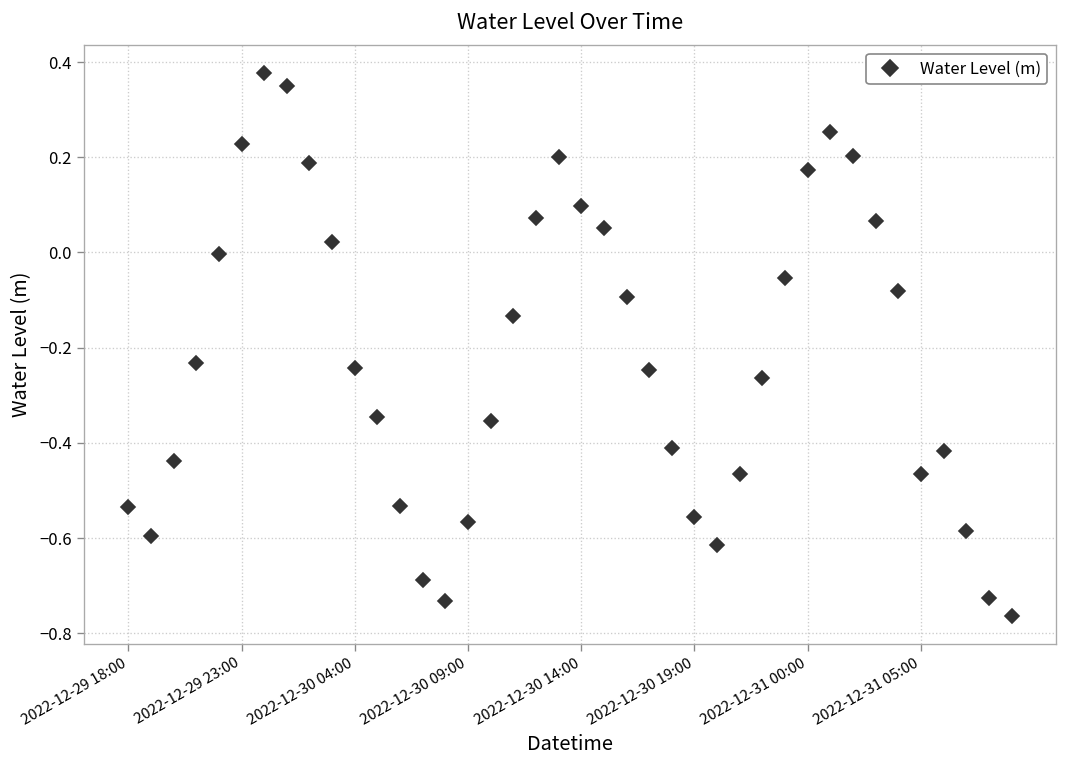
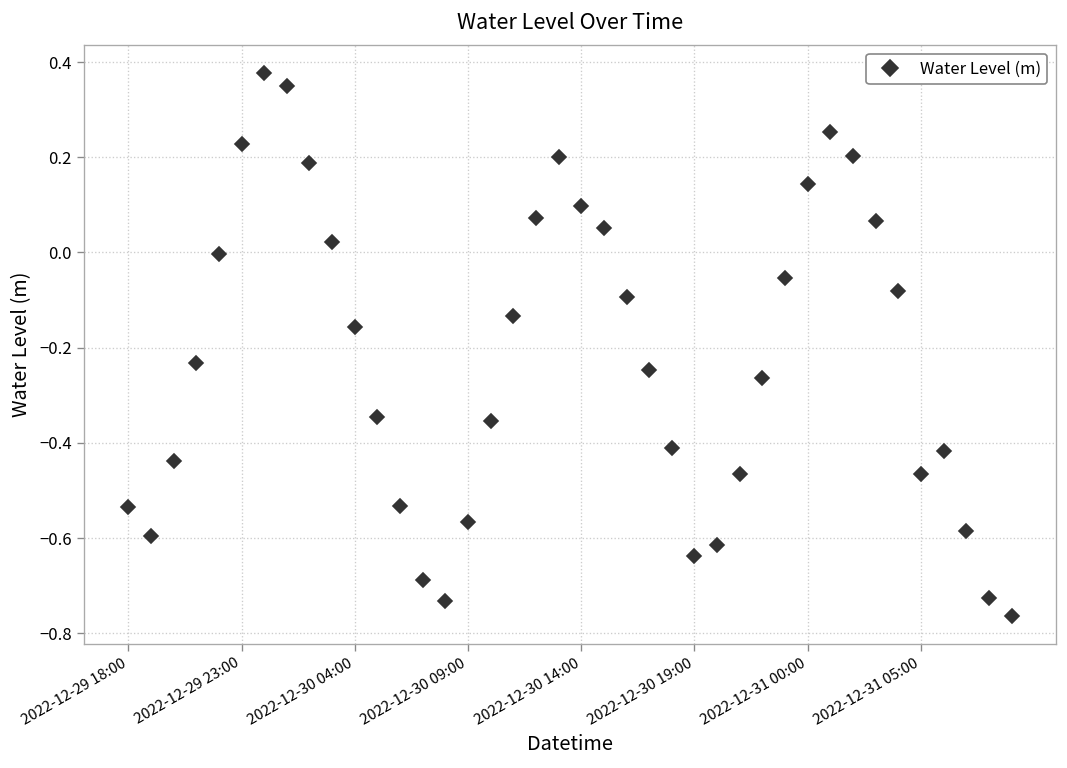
2022-12-30 04:00: -0.24 -> -0.16
2022-12-30 19:00: -0.56 -> -0.64
2022-12-31 00:00: 0.17 -> 0.14
